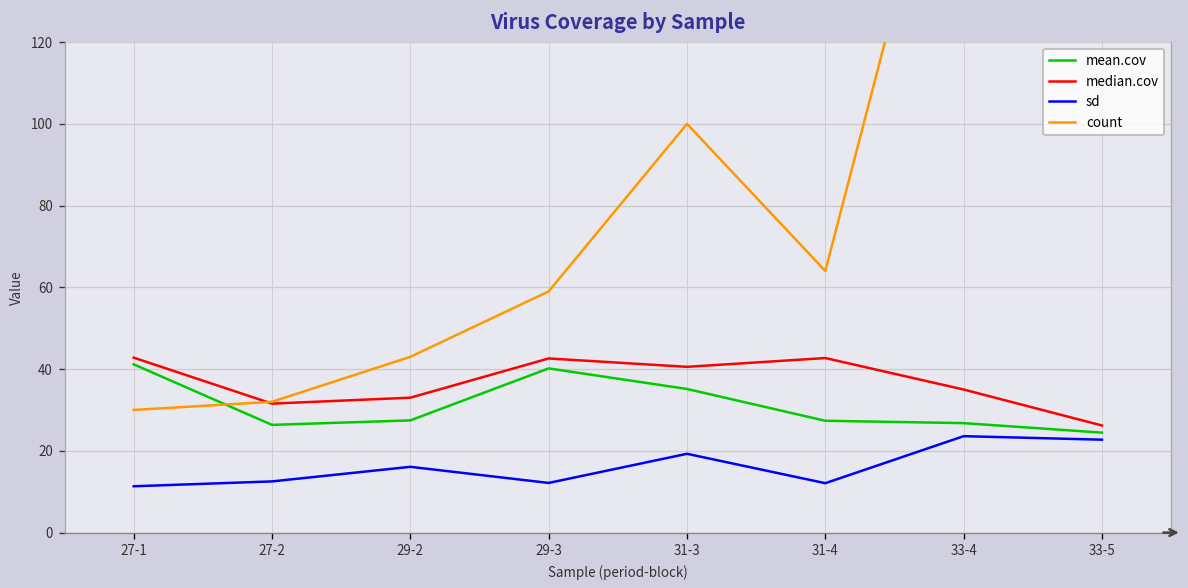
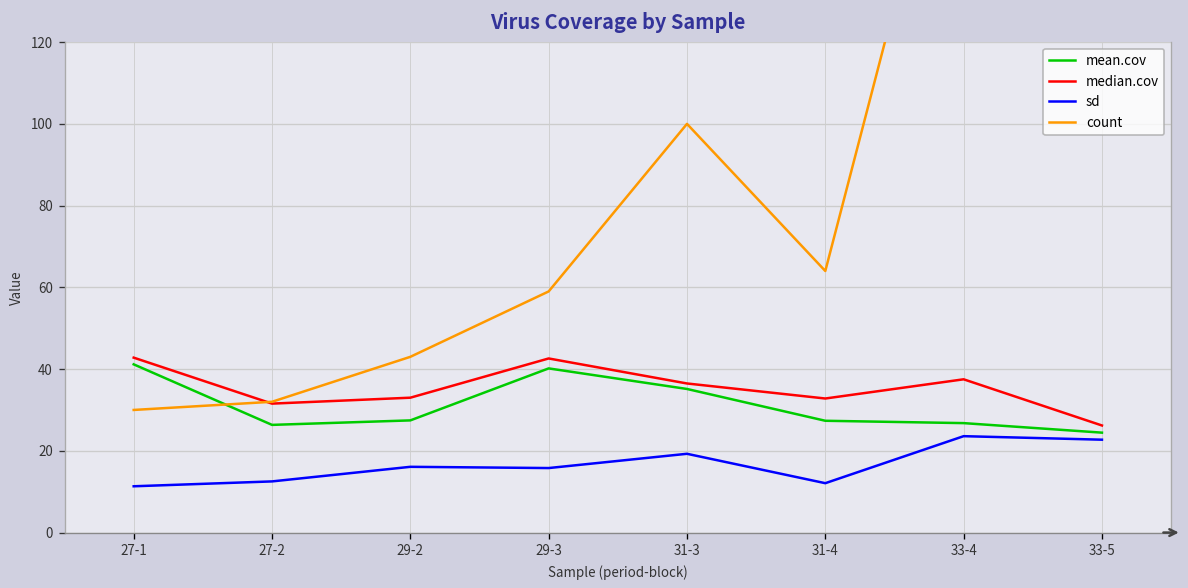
sd, 29-3: 12 -> 16
median.cov, 31-3: 41 -> 36
median.cov, 31-4: 43 -> 33
median.cov, 33-4: 35 -> 38
